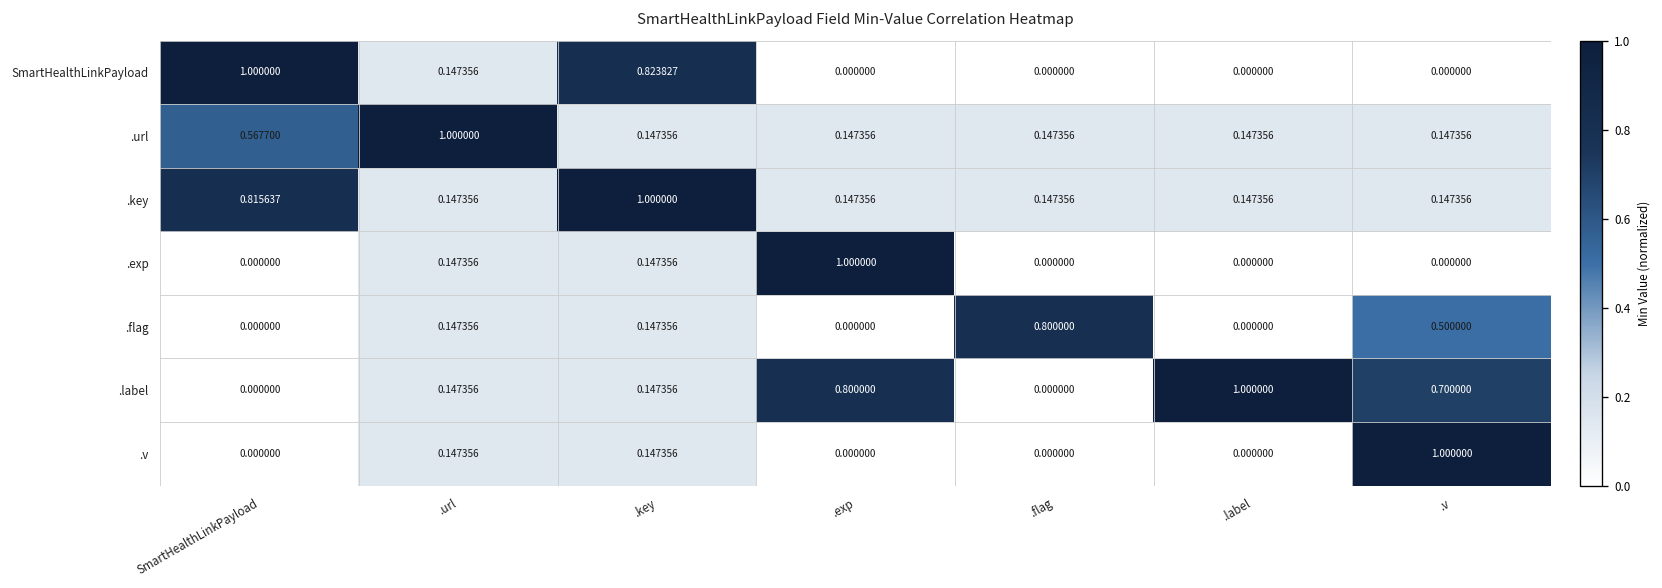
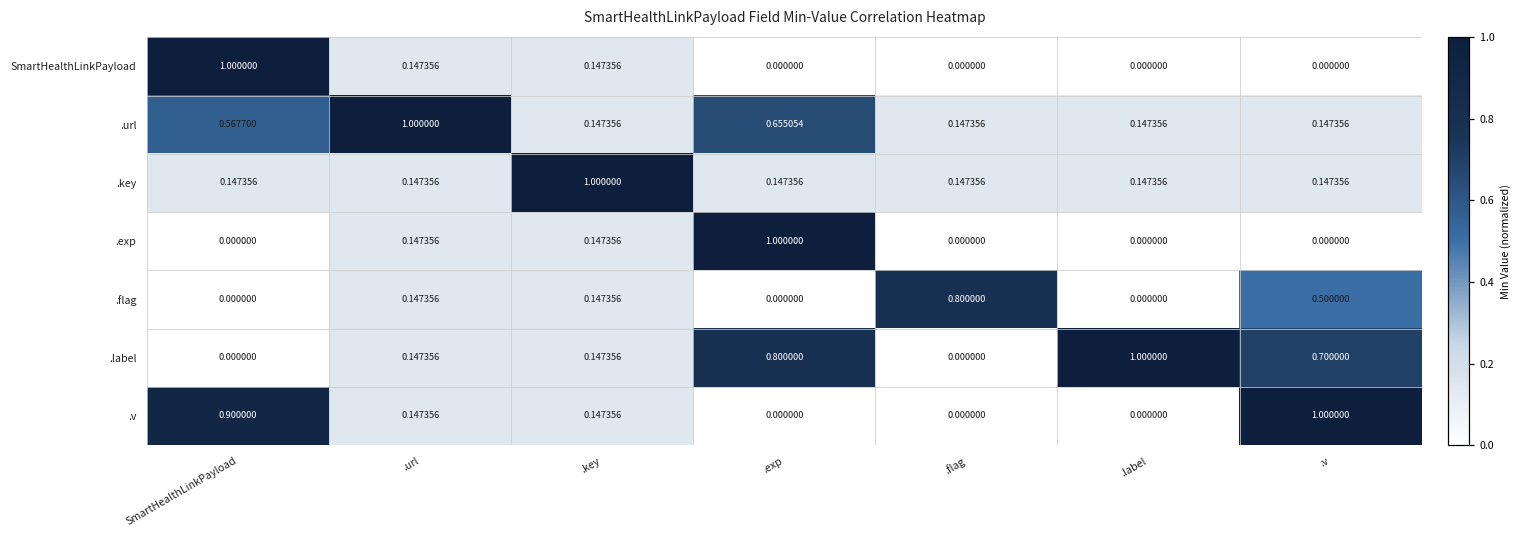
SmartHealthLinkPayload, .key: 0.823827 -> 0.147356
.url, .exp: 0.147356 -> 0.655054
.key, SmartHealthLinkPayload: 0.815637 -> 0.147356
.v, SmartHealthLinkPayload: 0.000000 -> 0.900000
